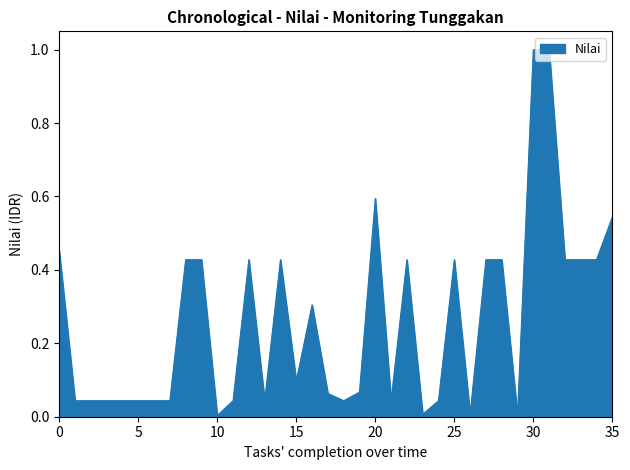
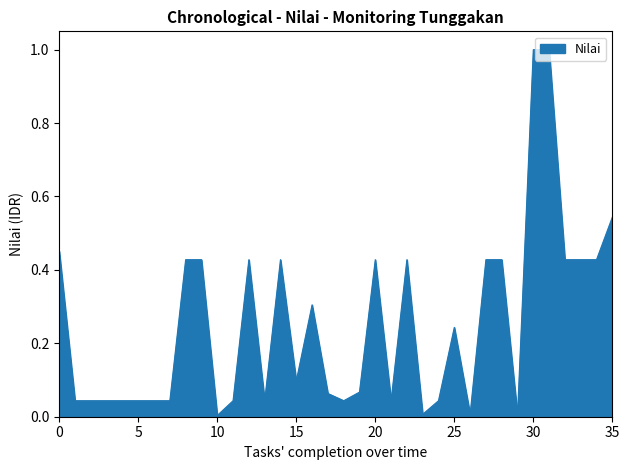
20: 0.59 -> 0.43
25: 0.43 -> 0.24
